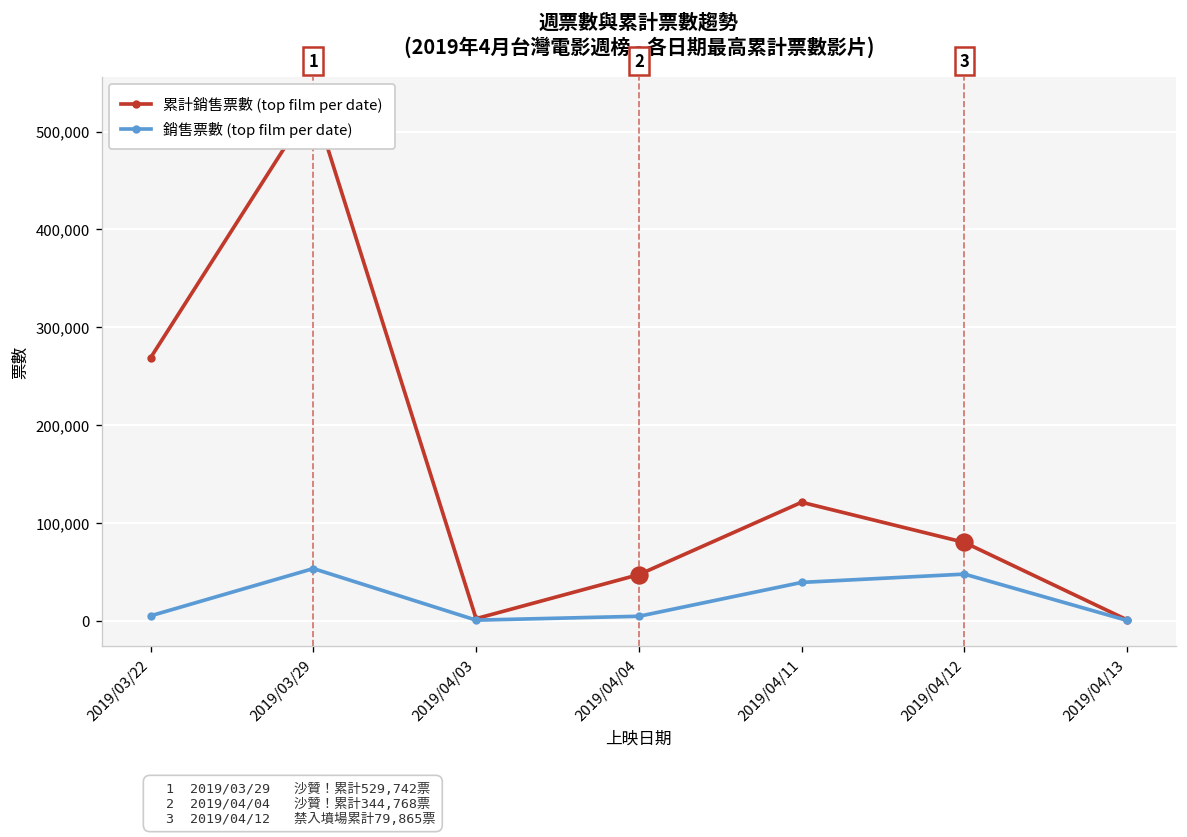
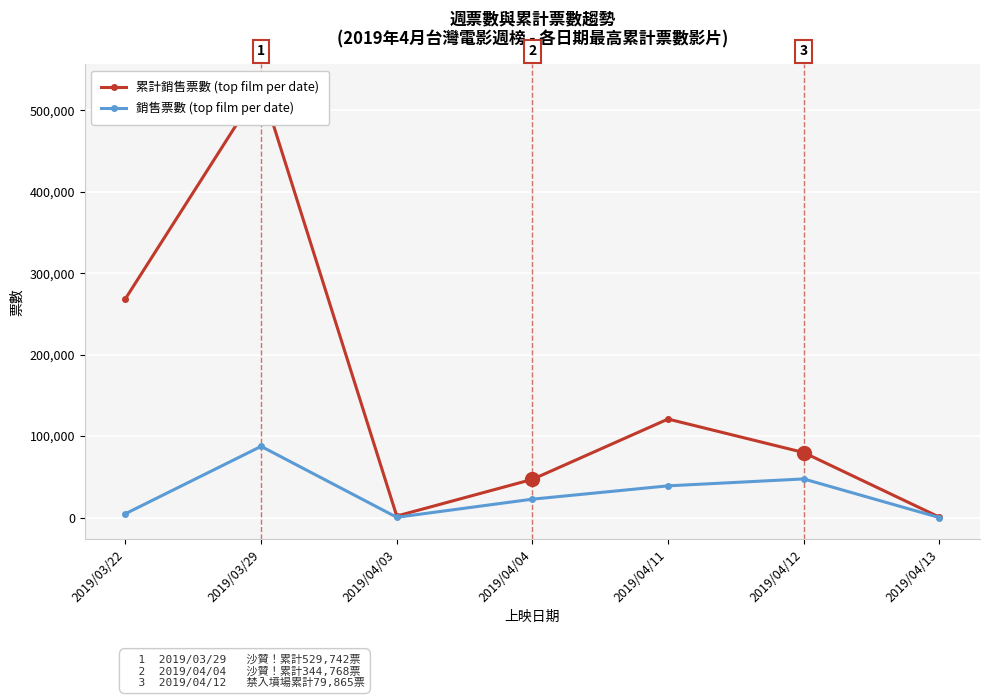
銷售票數 (top film per date), 2019/03/29: 50,000 -> 90,000
銷售票數 (top film per date), 2019/04/04: 0 -> 20,000
